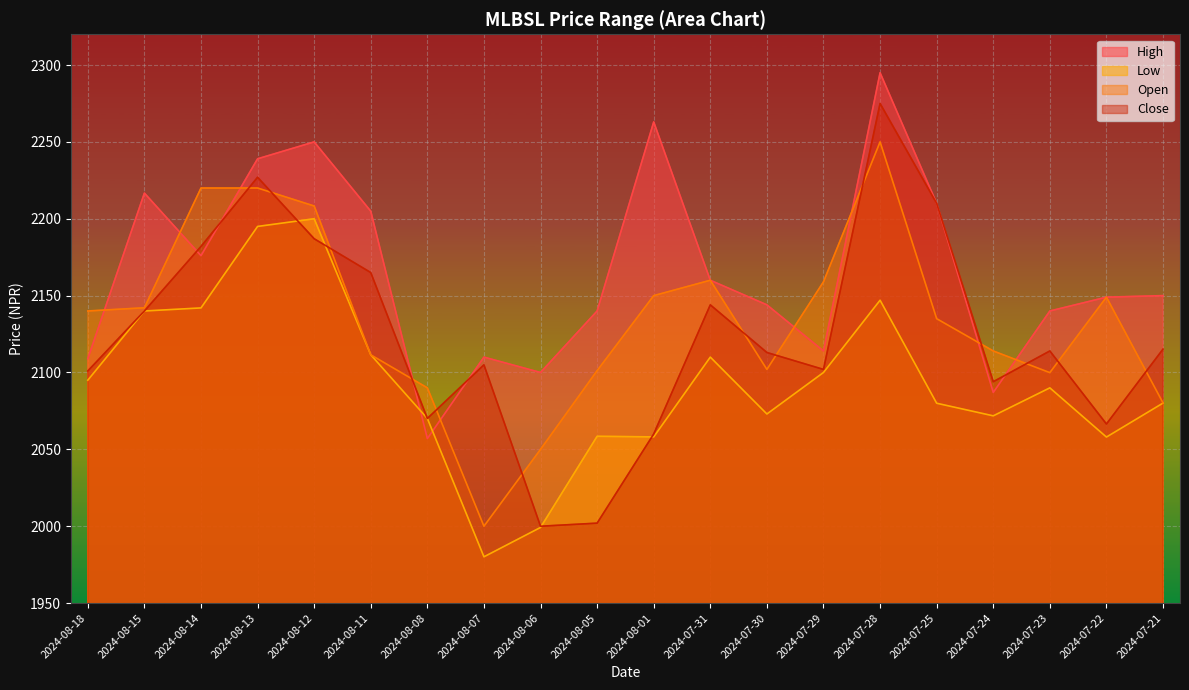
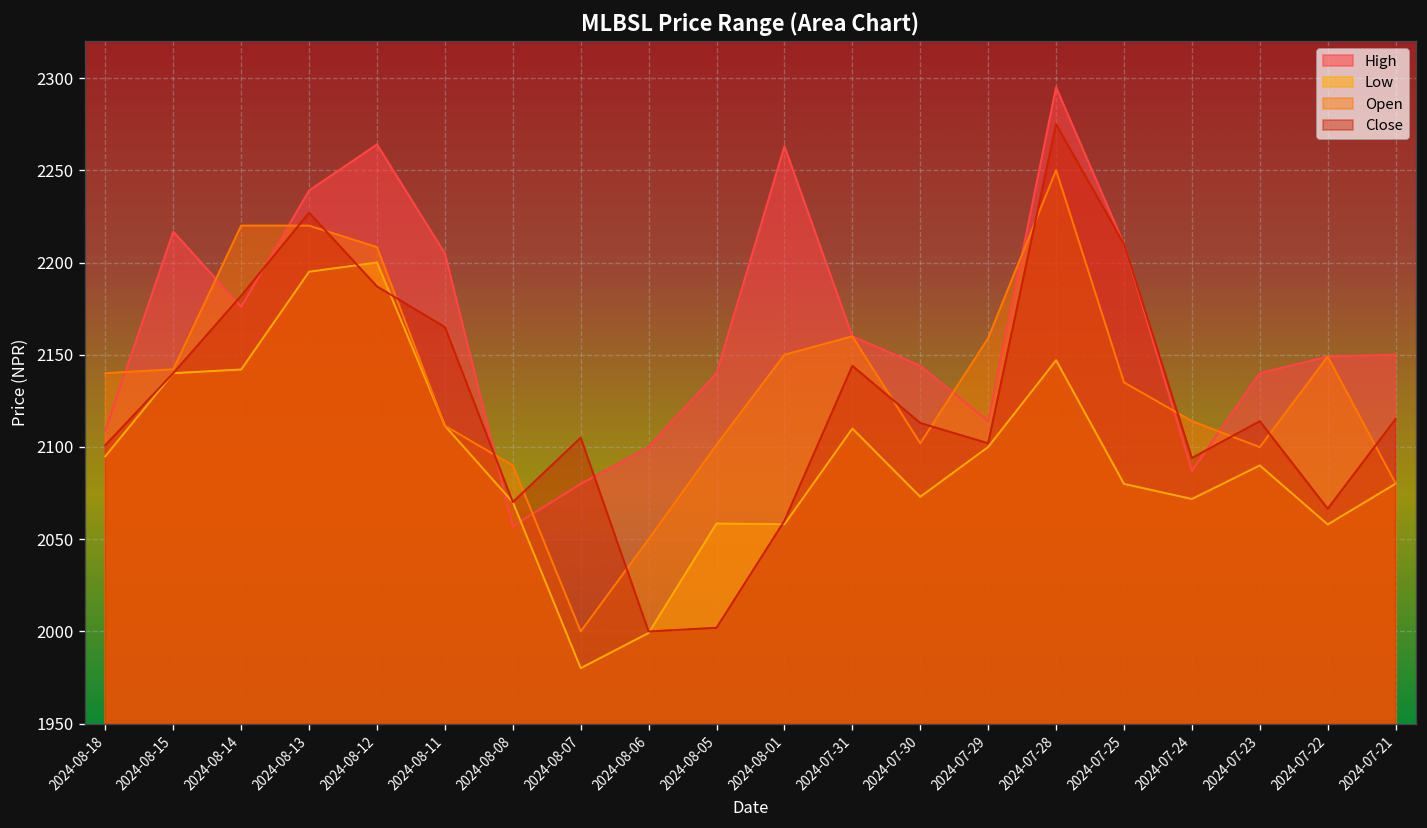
High, 2024-08-12: 2250 -> 2264
High, 2024-08-07: 2110 -> 2080
